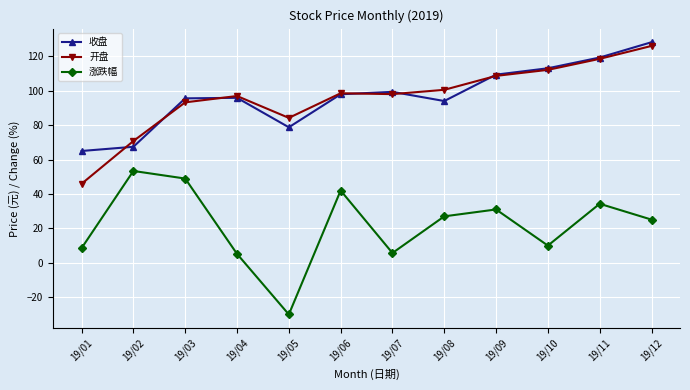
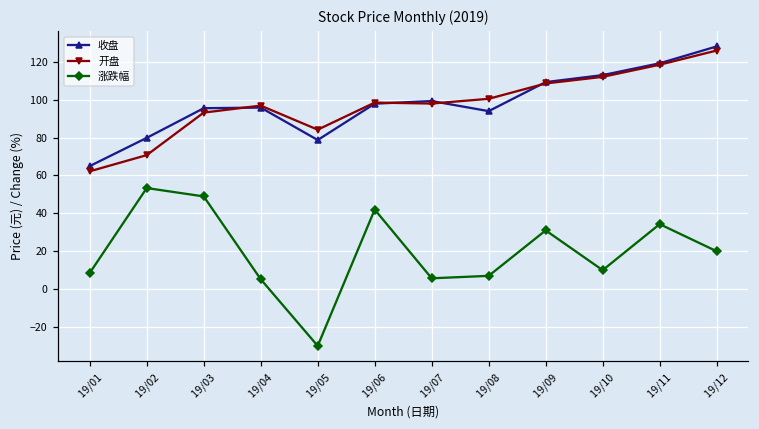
开盘, 19/01: 46 -> 62
收盘, 19/02: 67 -> 80
涨跌幅, 19/08: 27 -> 7
涨跌幅, 19/12: 25 -> 20
